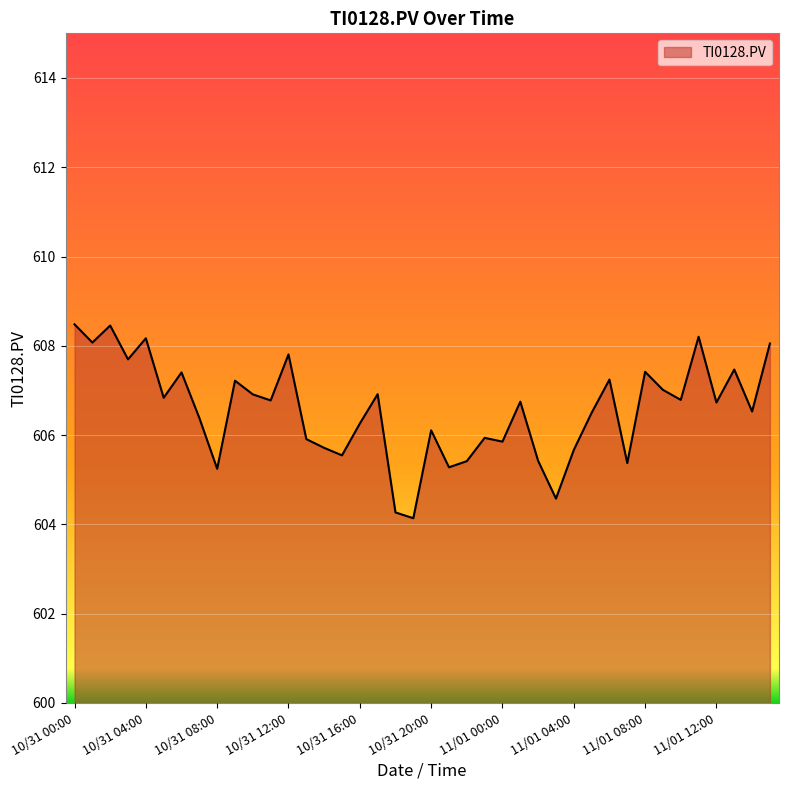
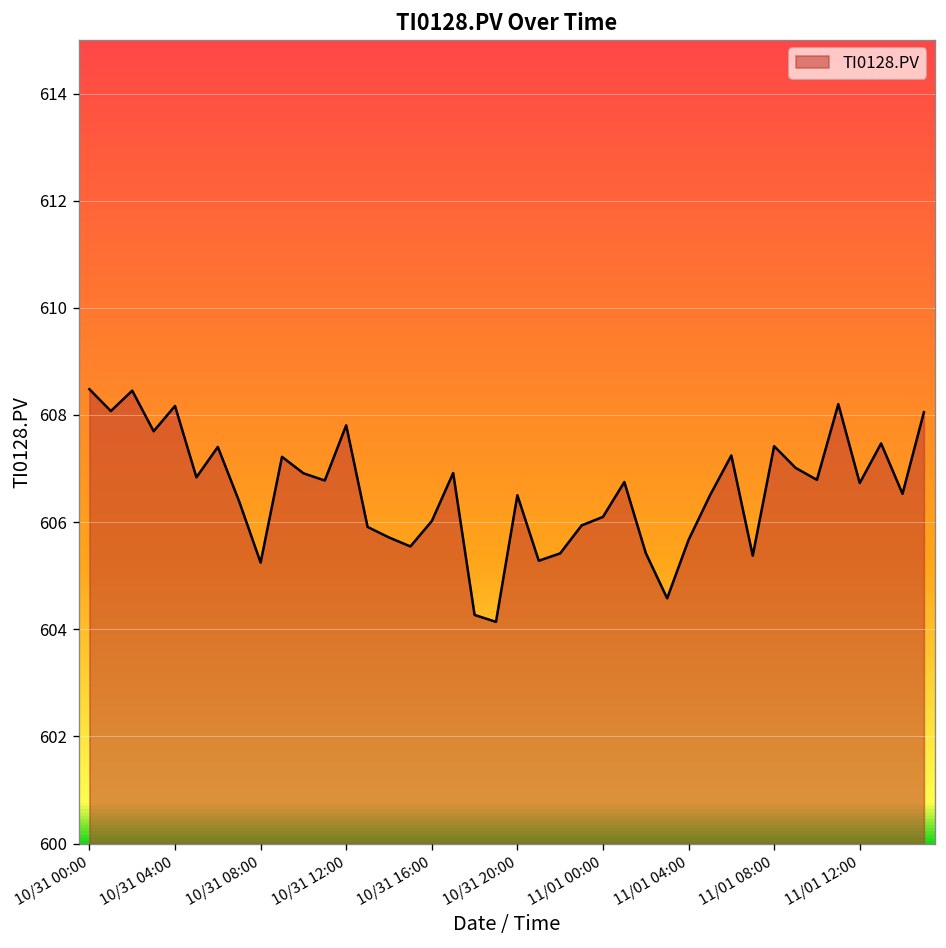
10/31 16:00: 606.3 -> 606.0
10/31 20:00: 606.1 -> 606.5
11/01 00:00: 605.9 -> 606.1
